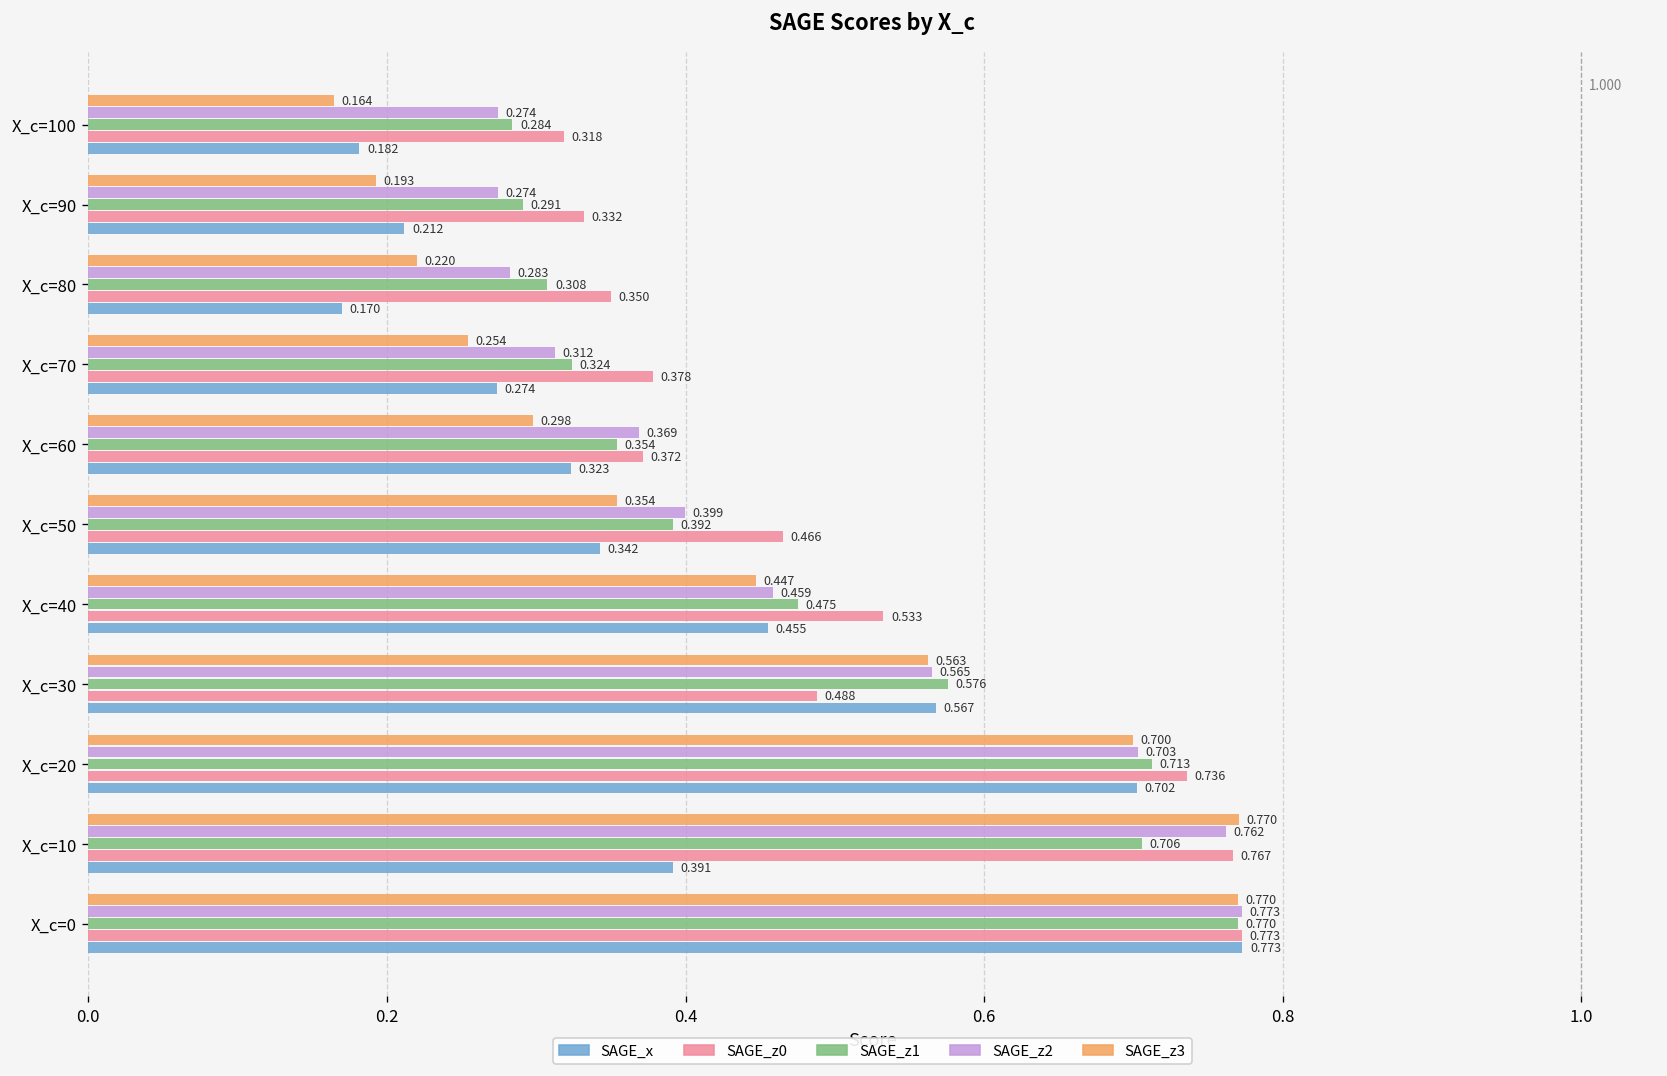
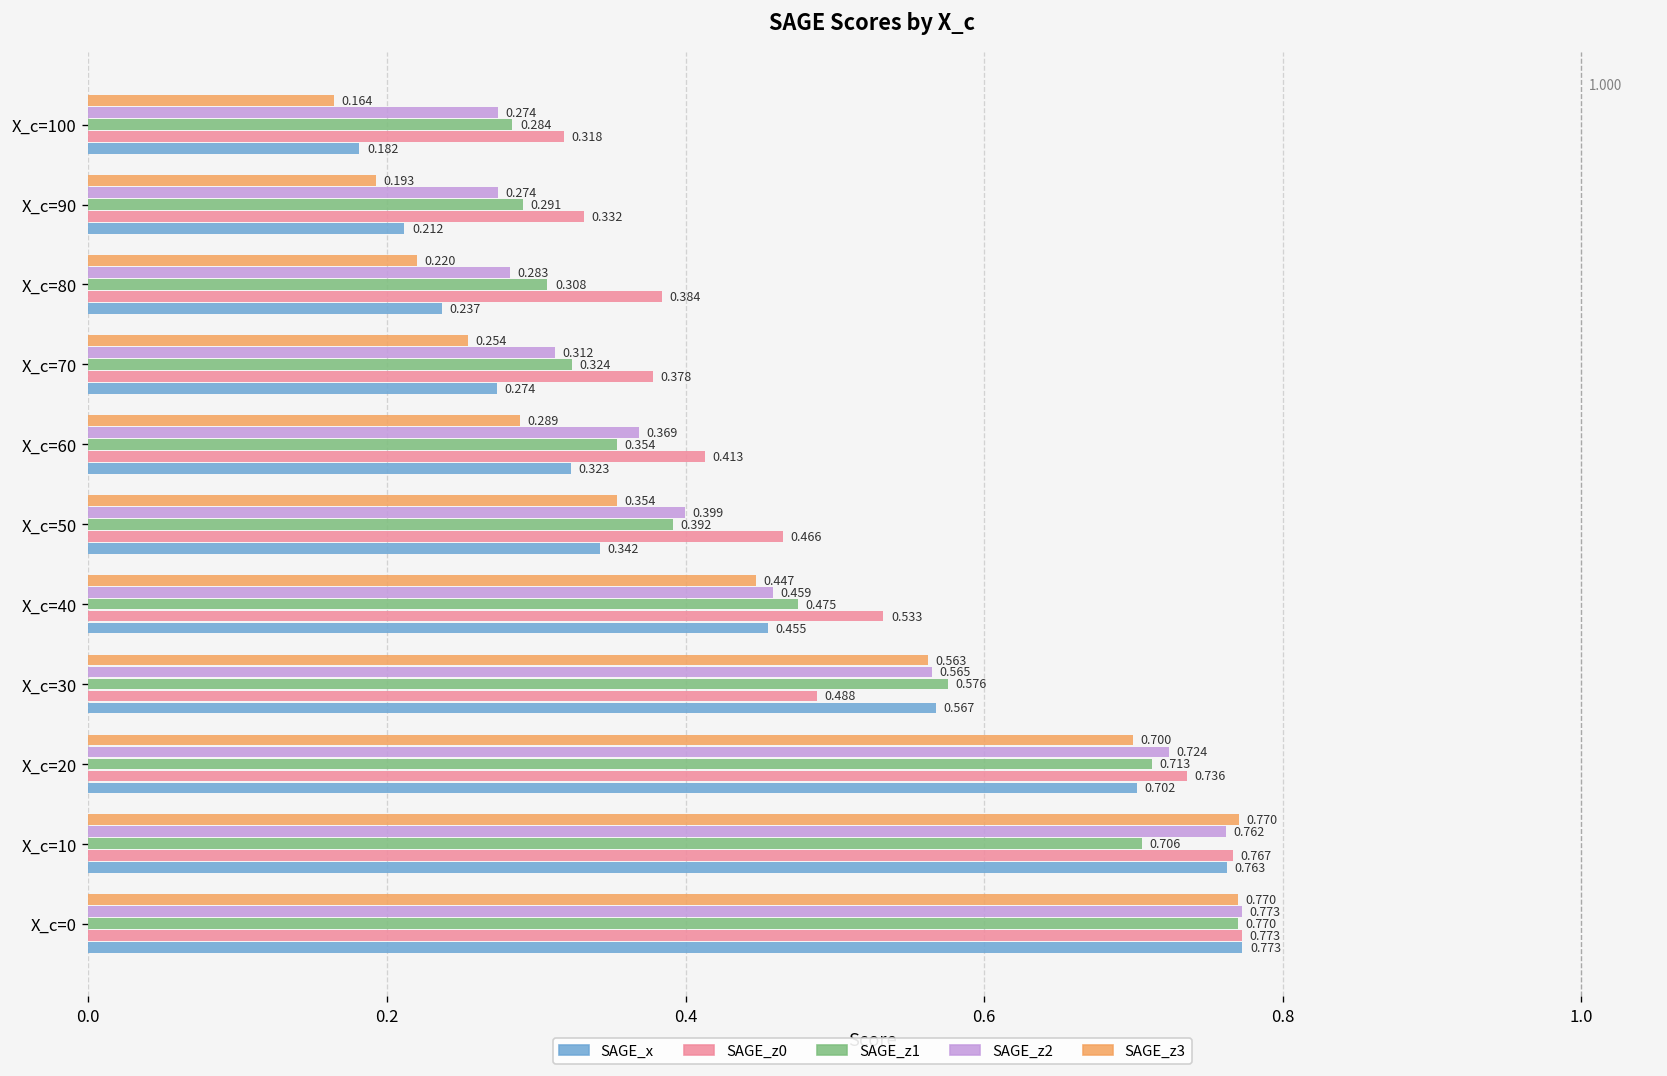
SAGE_z0, X_c=80: 0.350 -> 0.384
SAGE_x, X_c=80: 0.170 -> 0.237
SAGE_z3, X_c=60: 0.298 -> 0.289
SAGE_z0, X_c=60: 0.372 -> 0.413
SAGE_z2, X_c=20: 0.703 -> 0.724
SAGE_x, X_c=10: 0.391 -> 0.763
